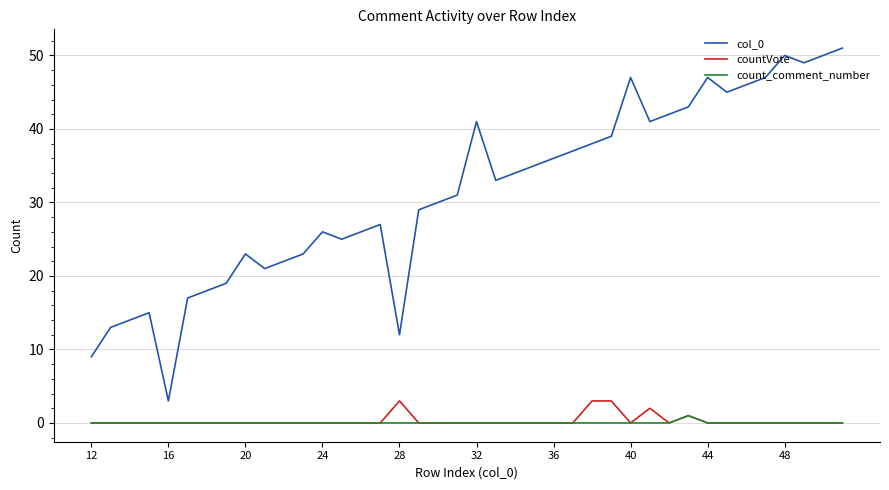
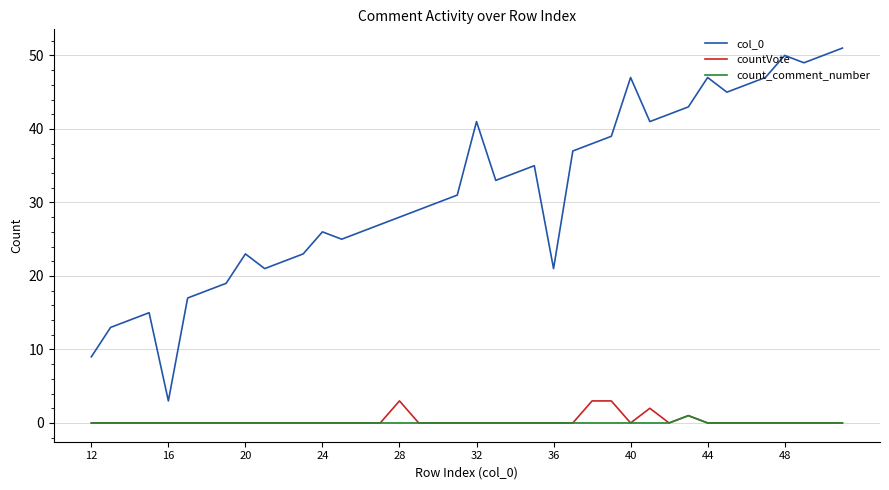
col_0, 28: 12 -> 28
col_0, 36: 36 -> 21
